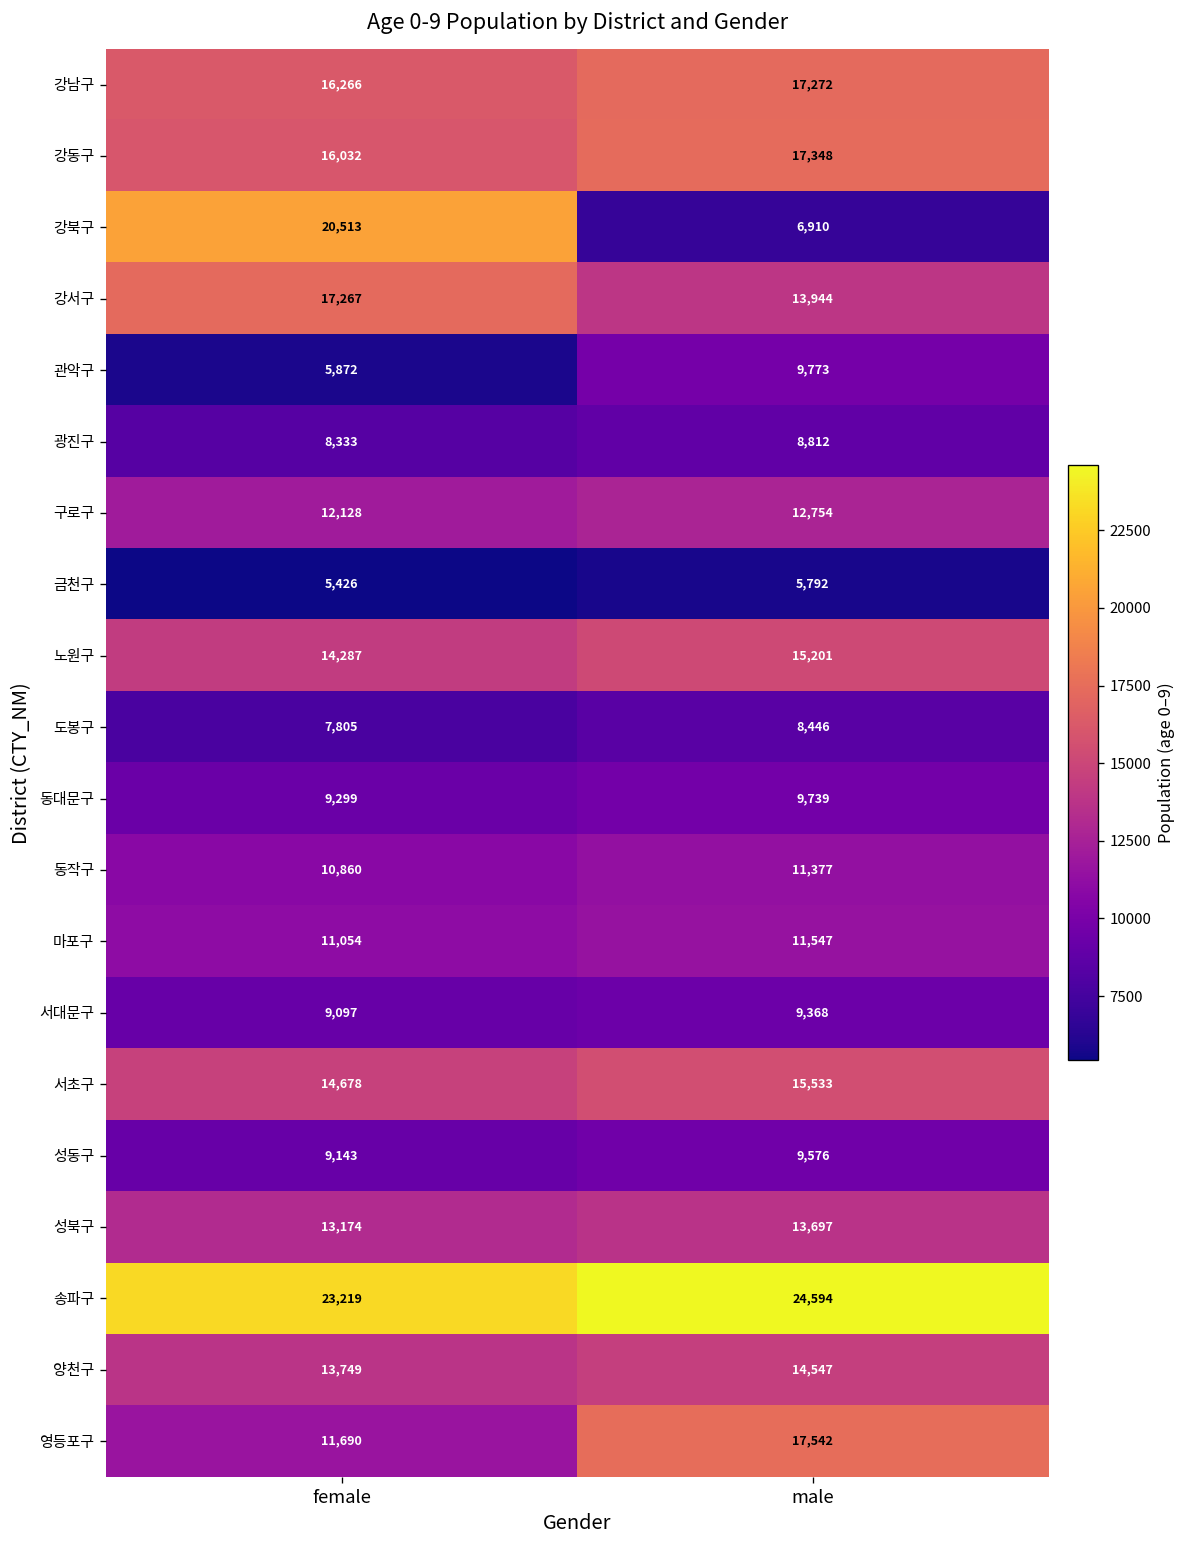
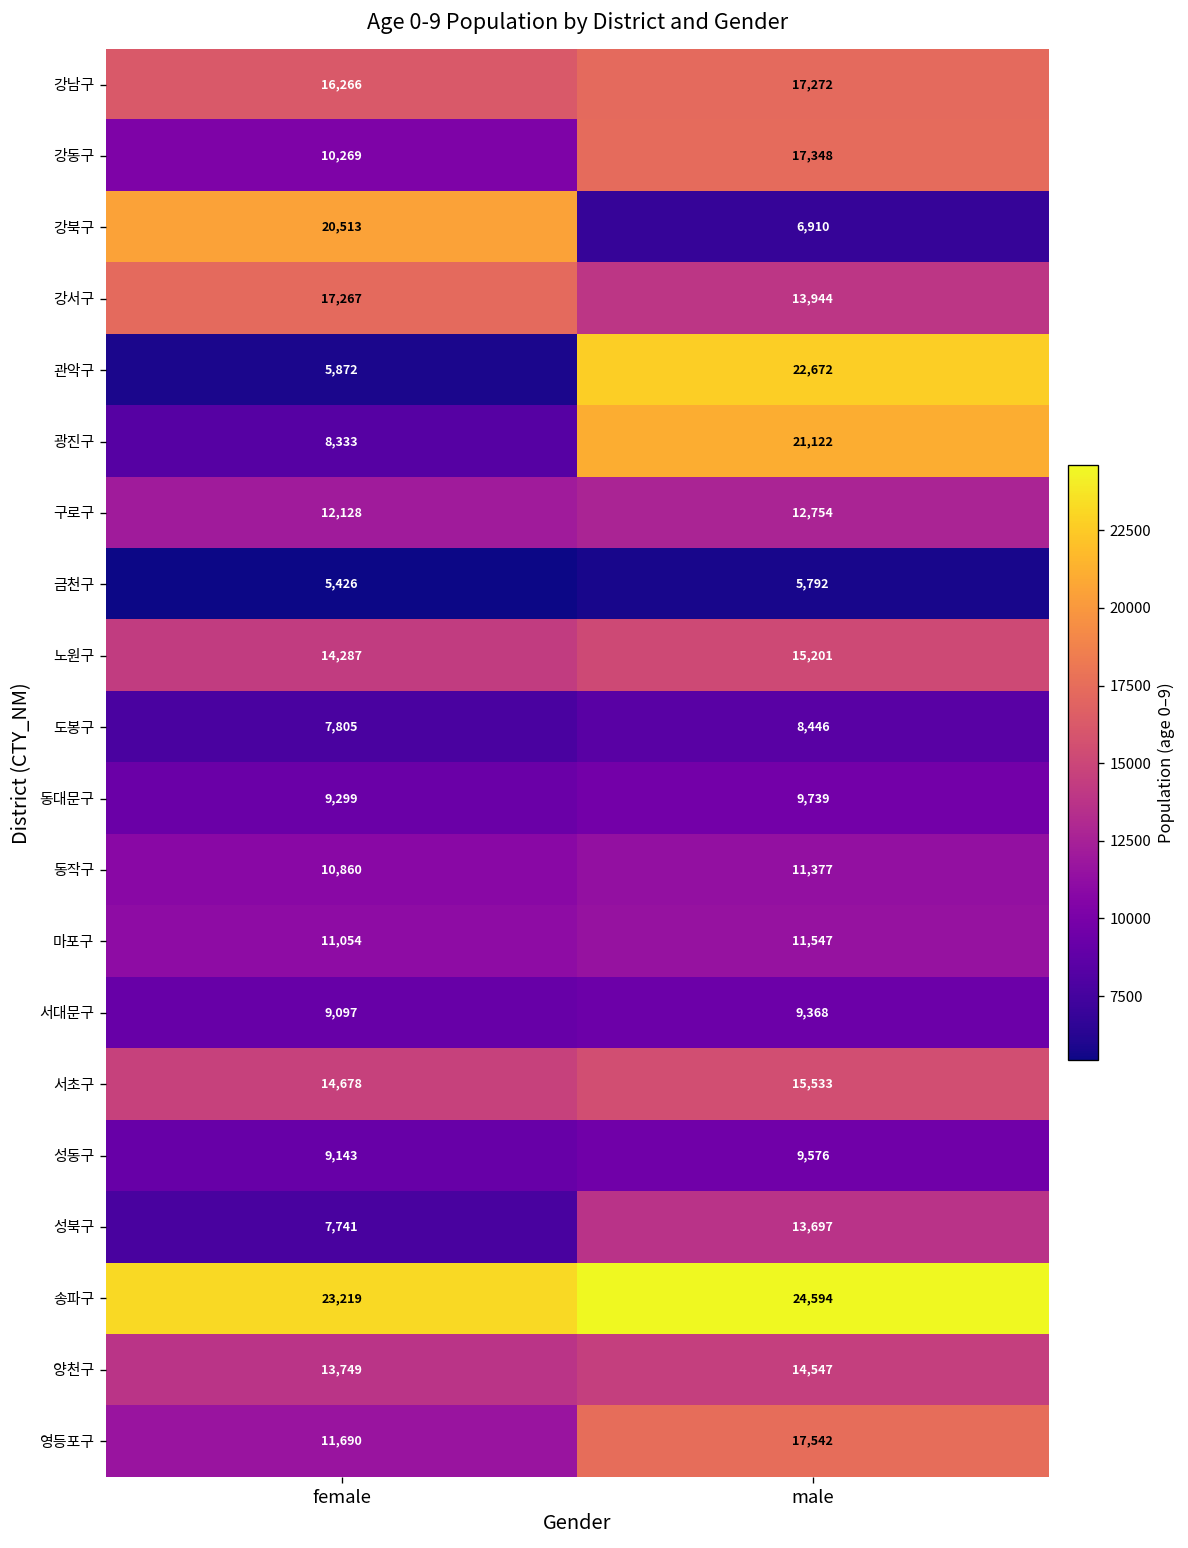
강동구, female: 16,032 -> 10,269
관악구, male: 9,773 -> 22,672
광진구, male: 8,812 -> 21,122
성북구, female: 13,174 -> 7,741
